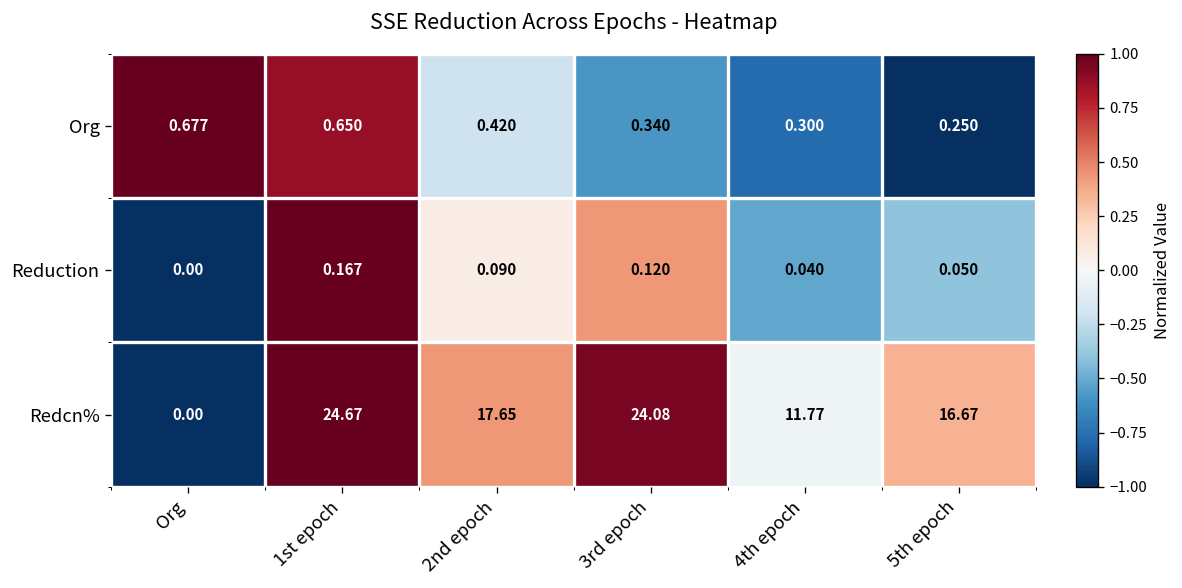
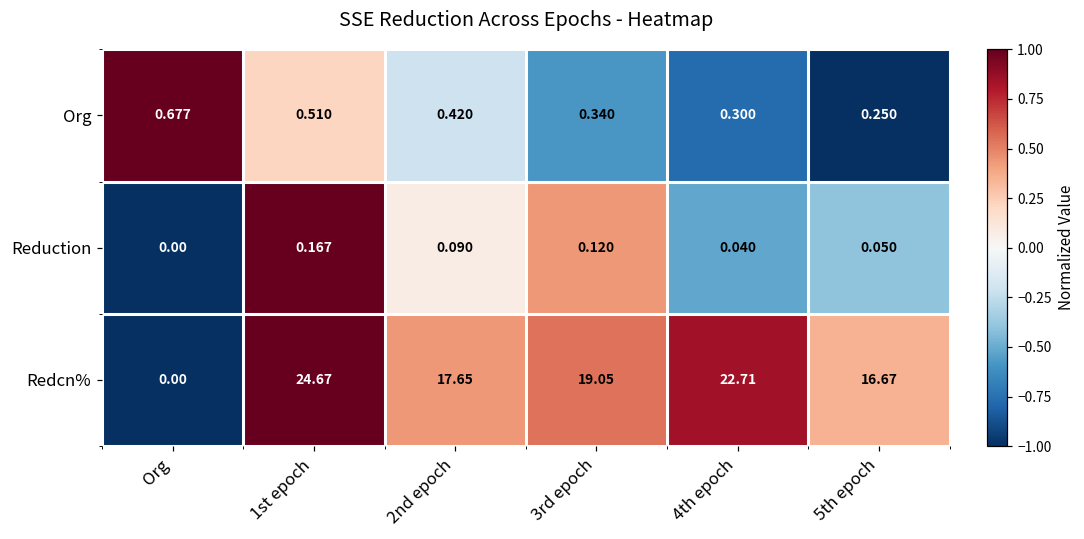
Org, 1st epoch: 0.650 -> 0.510
Redcn%, 3rd epoch: 24.08 -> 19.05
Redcn%, 4th epoch: 11.77 -> 22.71
